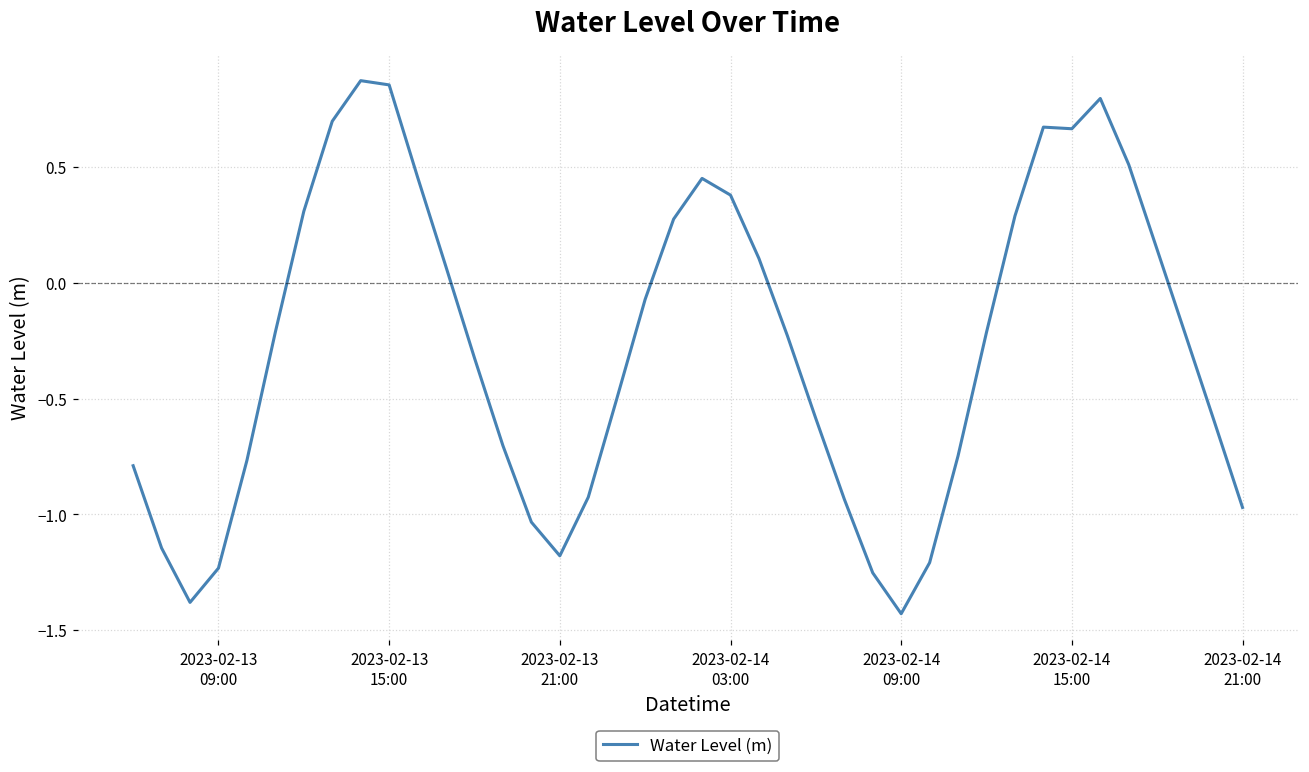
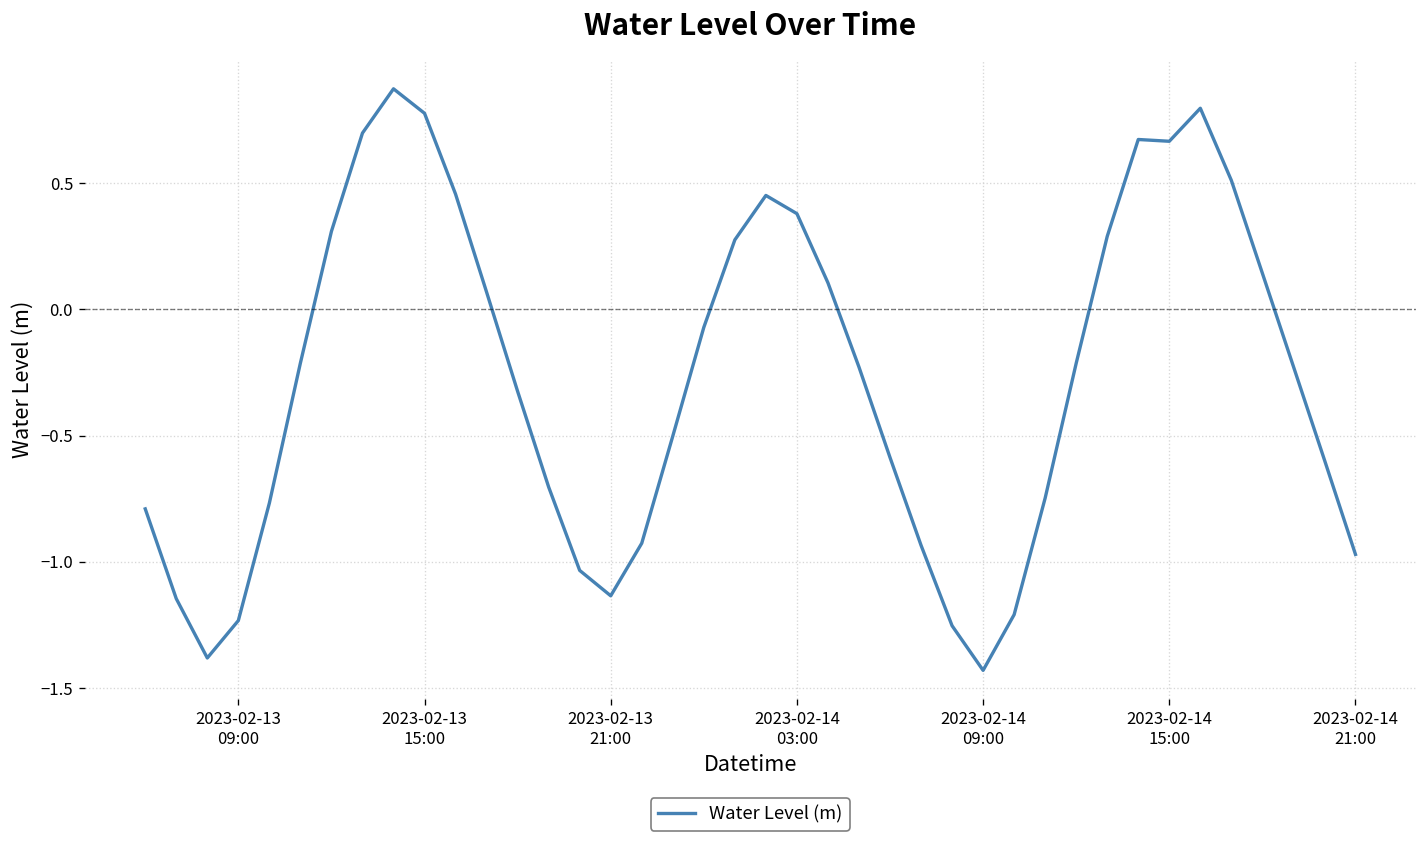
2023-02-13 15:00: 0.85 -> 0.78
2023-02-13 21:00: -1.18 -> -1.13
